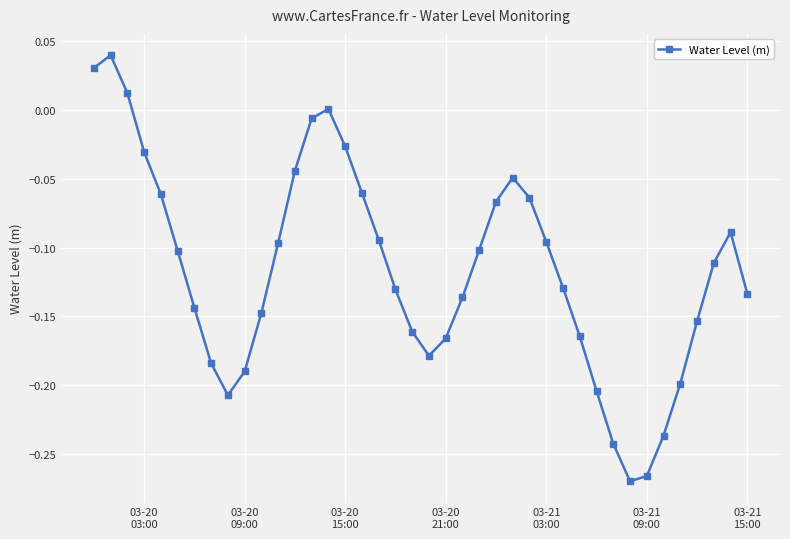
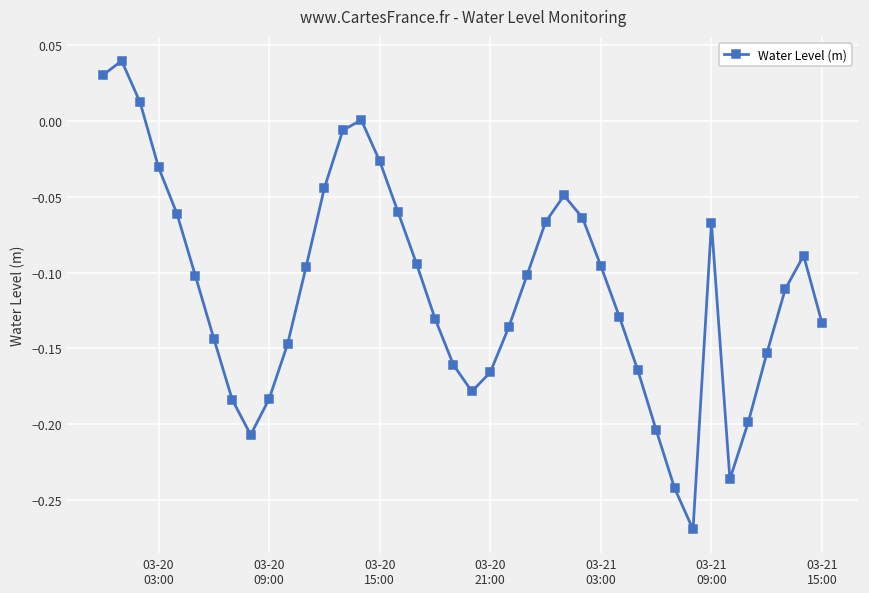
03-20 09:00: -0.190 -> -0.184
03-21 09:00: -0.266 -> -0.067
